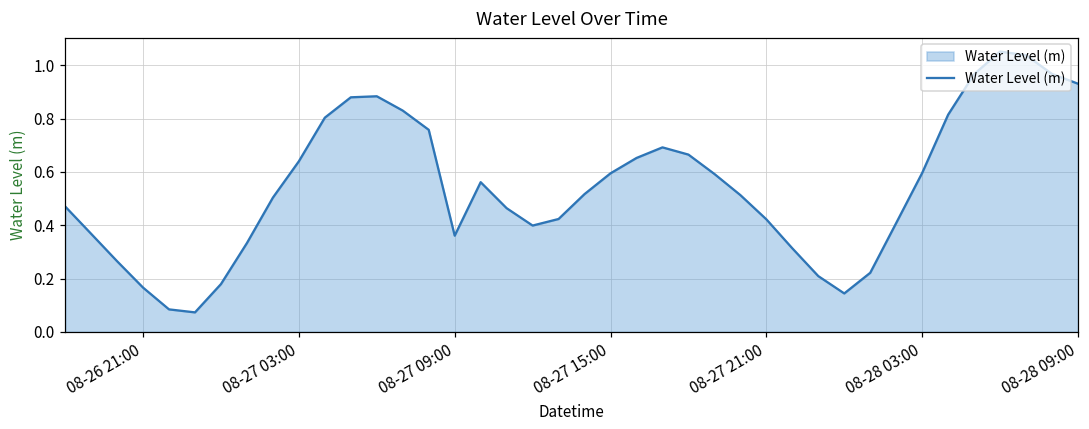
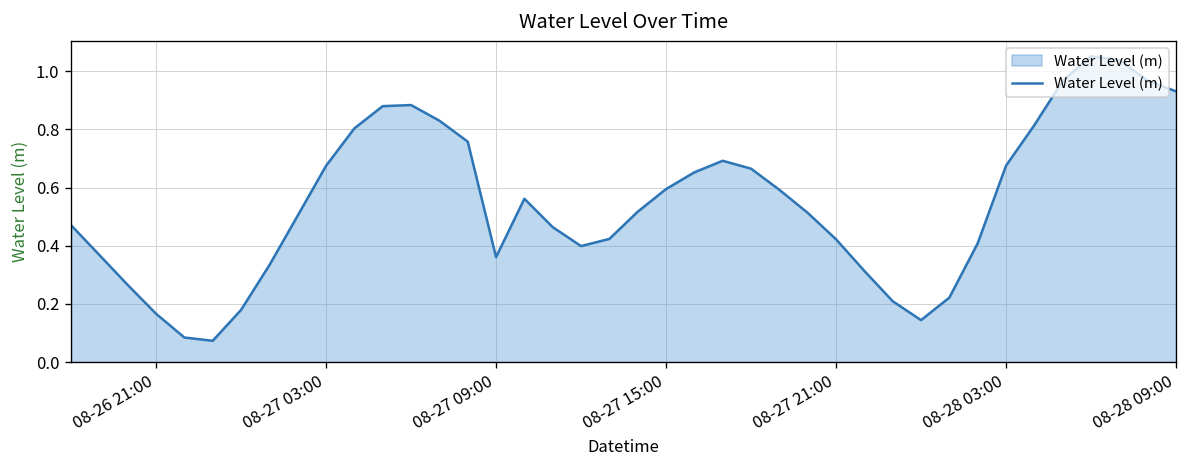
08-27 03:00: 0.64 -> 0.68
08-28 03:00: 0.60 -> 0.68
